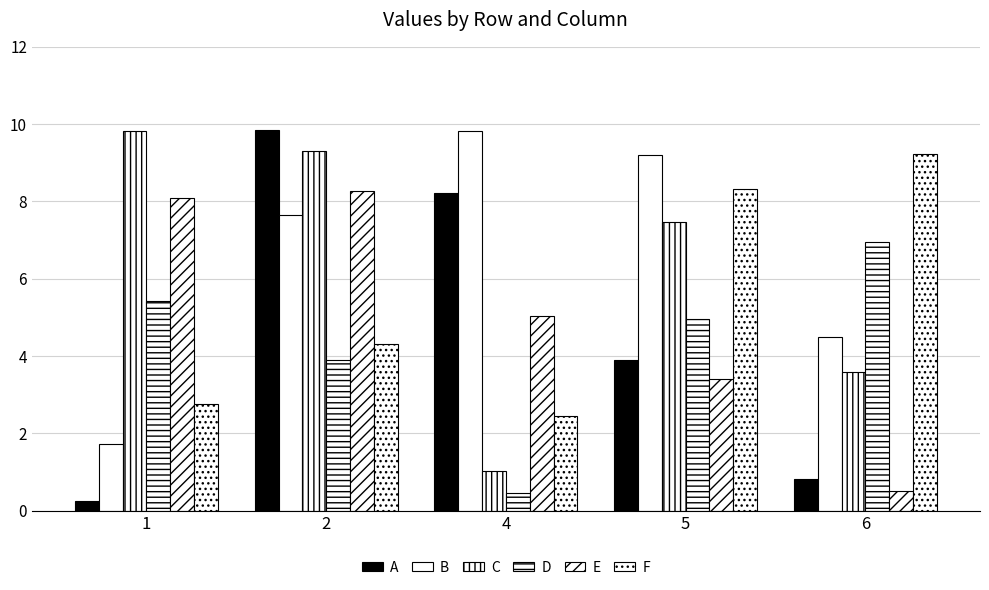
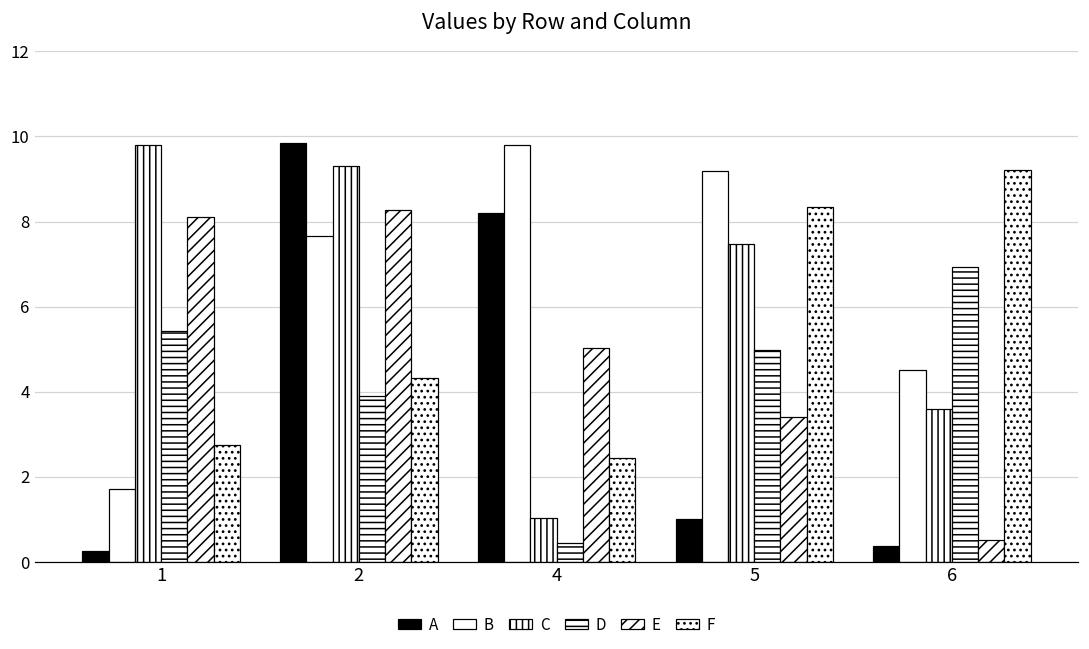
A, 5: 3.9 -> 1.0
A, 6: 0.8 -> 0.4
